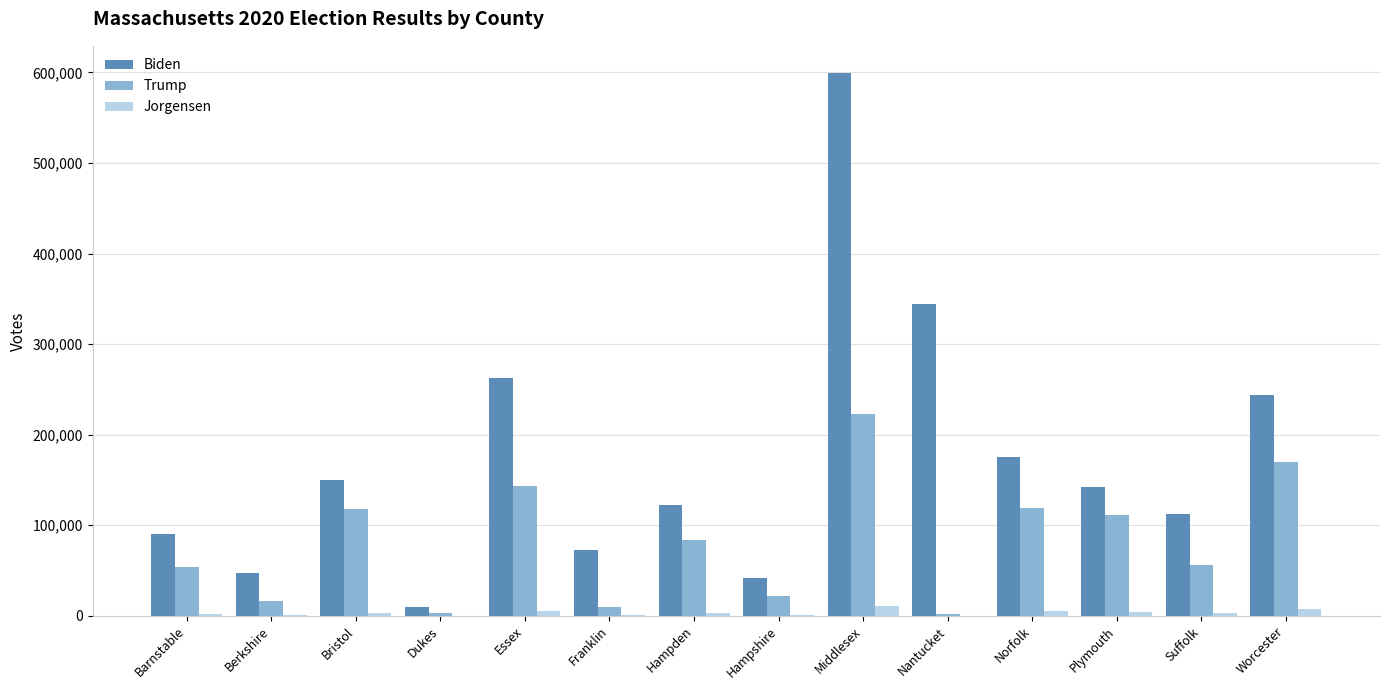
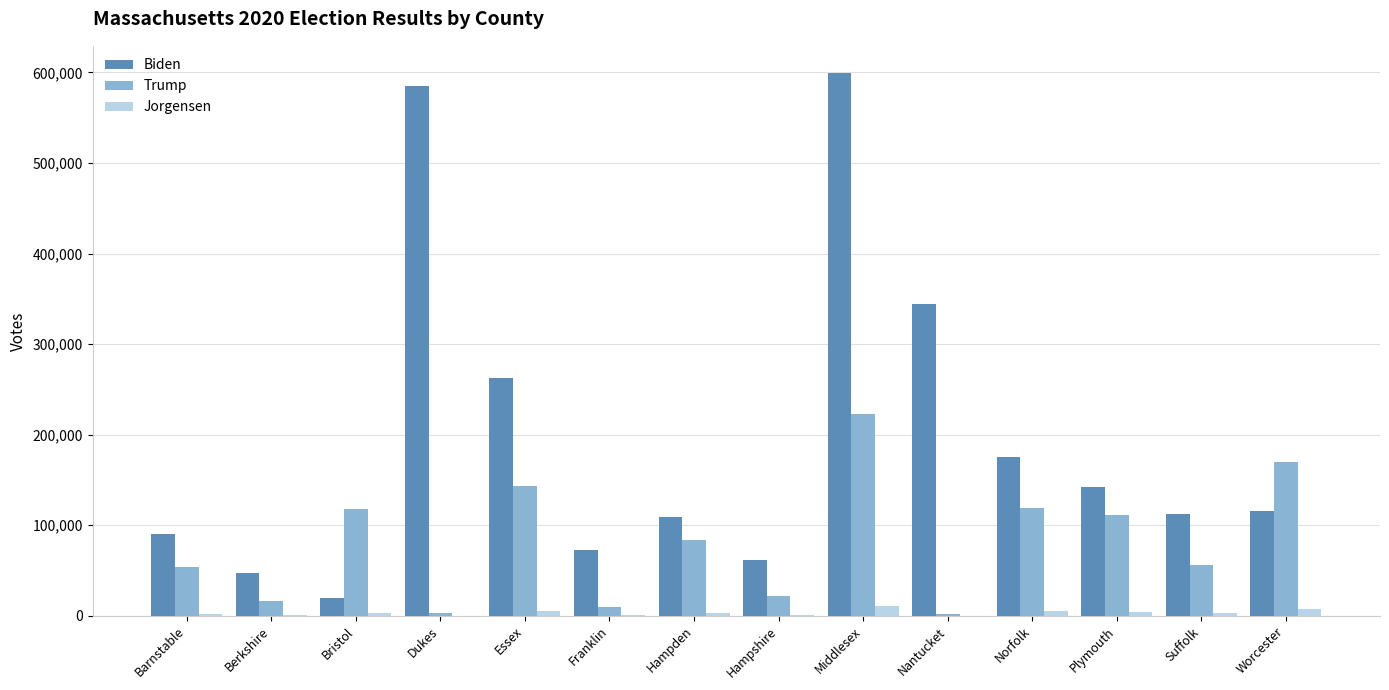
Biden, Bristol: 150,000 -> 20,000
Biden, Dukes: 10,000 -> 580,000
Biden, Hampden: 120,000 -> 110,000
Biden, Hampshire: 40,000 -> 60,000
Biden, Worcester: 240,000 -> 120,000
